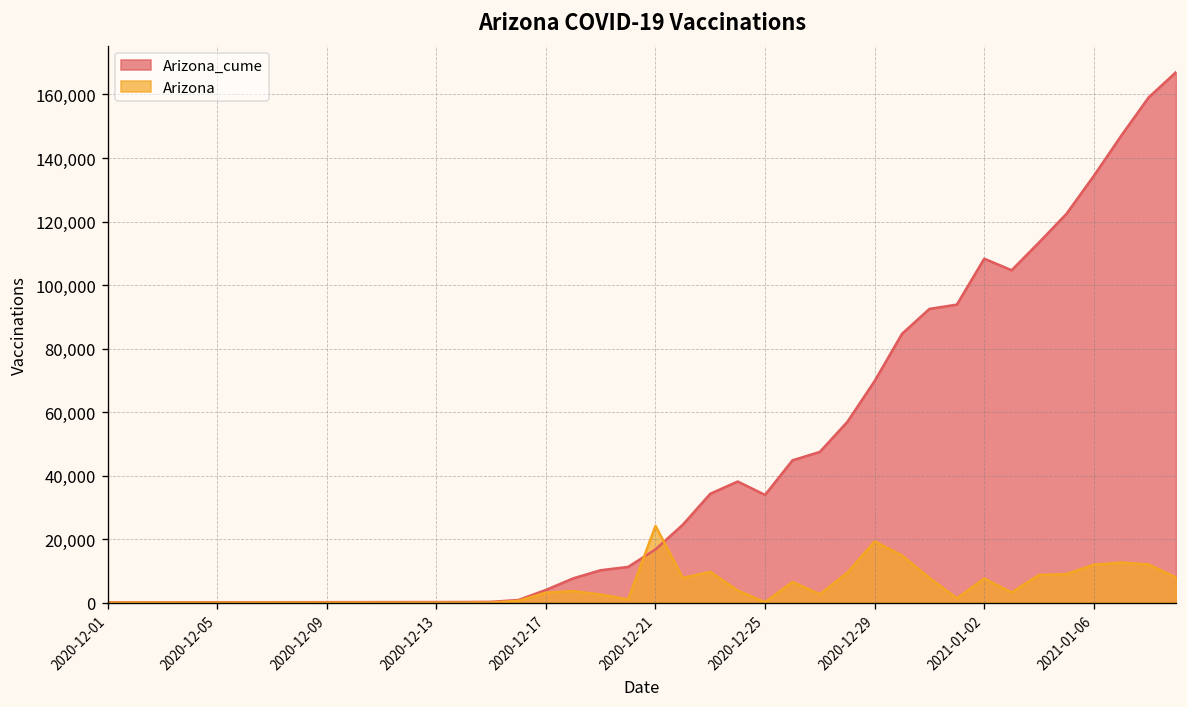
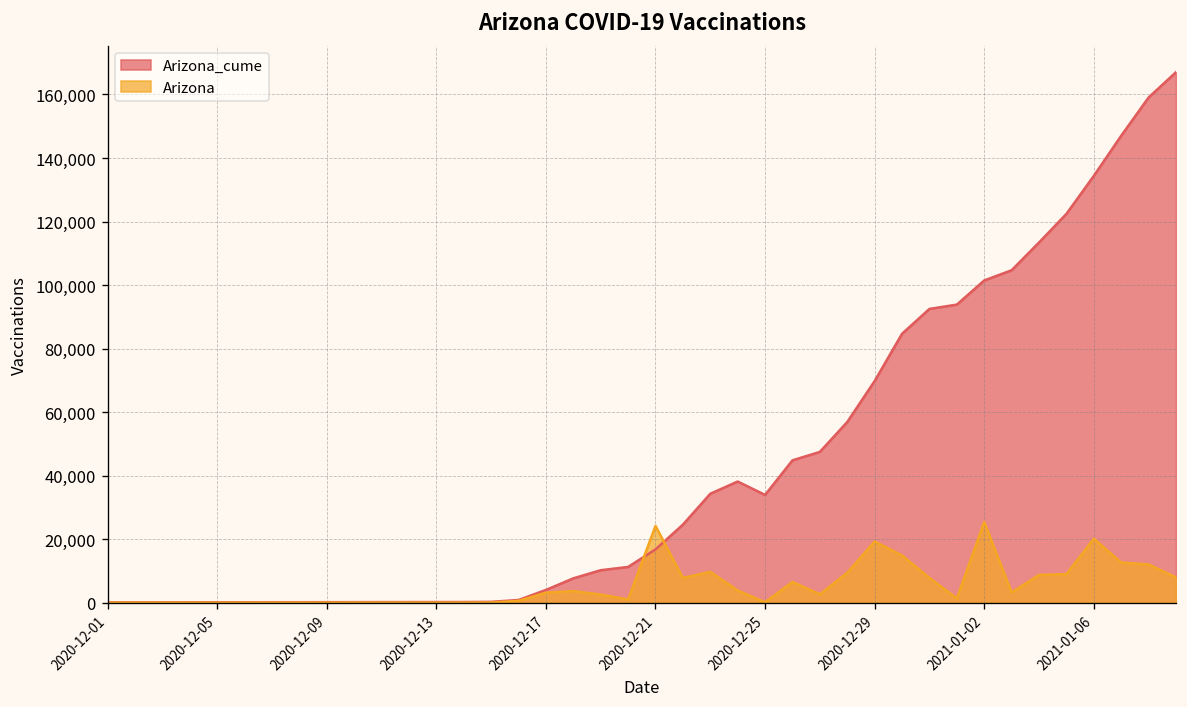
Arizona_cume, 2021-01-02: 108,000 -> 101,000
Arizona, 2021-01-02: 8,000 -> 25,000
Arizona, 2021-01-06: 12,000 -> 20,000
